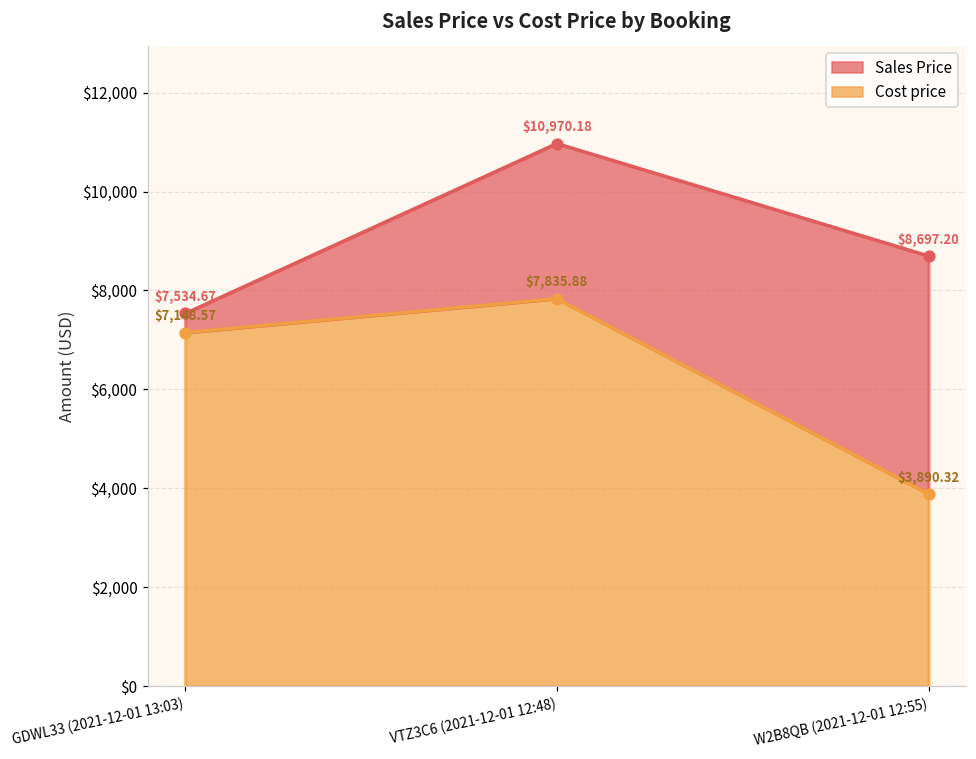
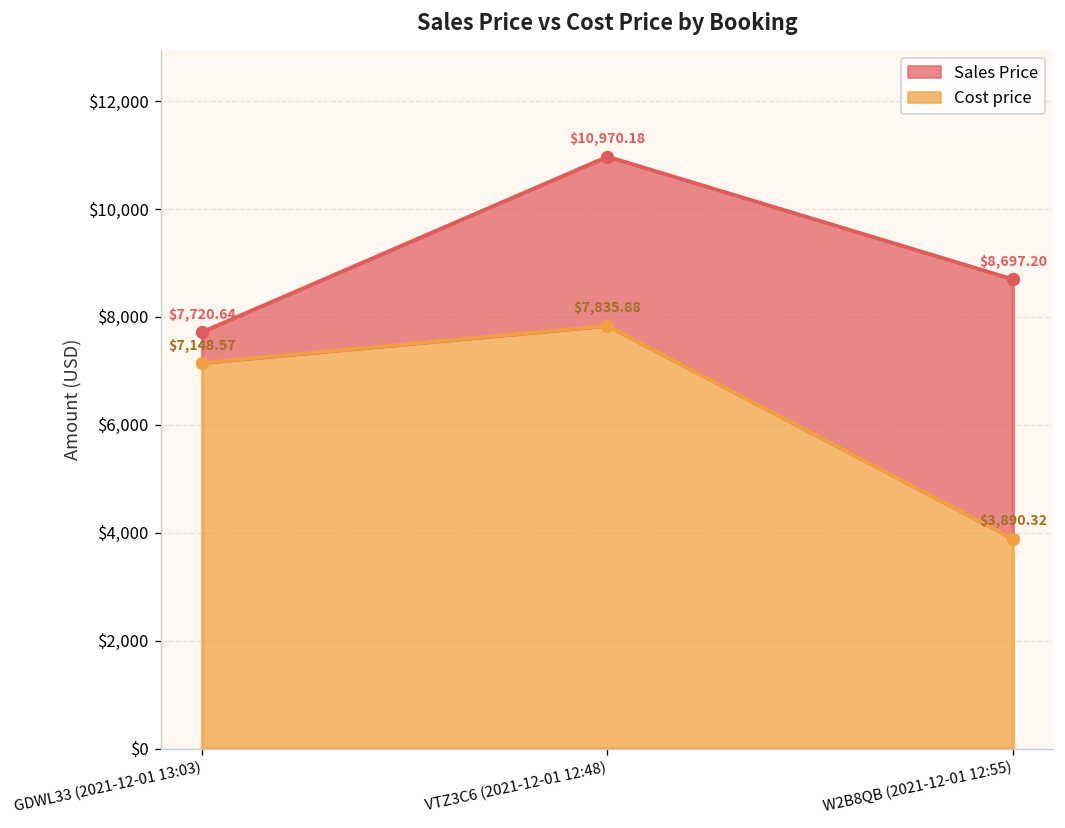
Sales Price, GDWL33 (2021-12-01 13:03): $7,534.67 -> $7,720.64
